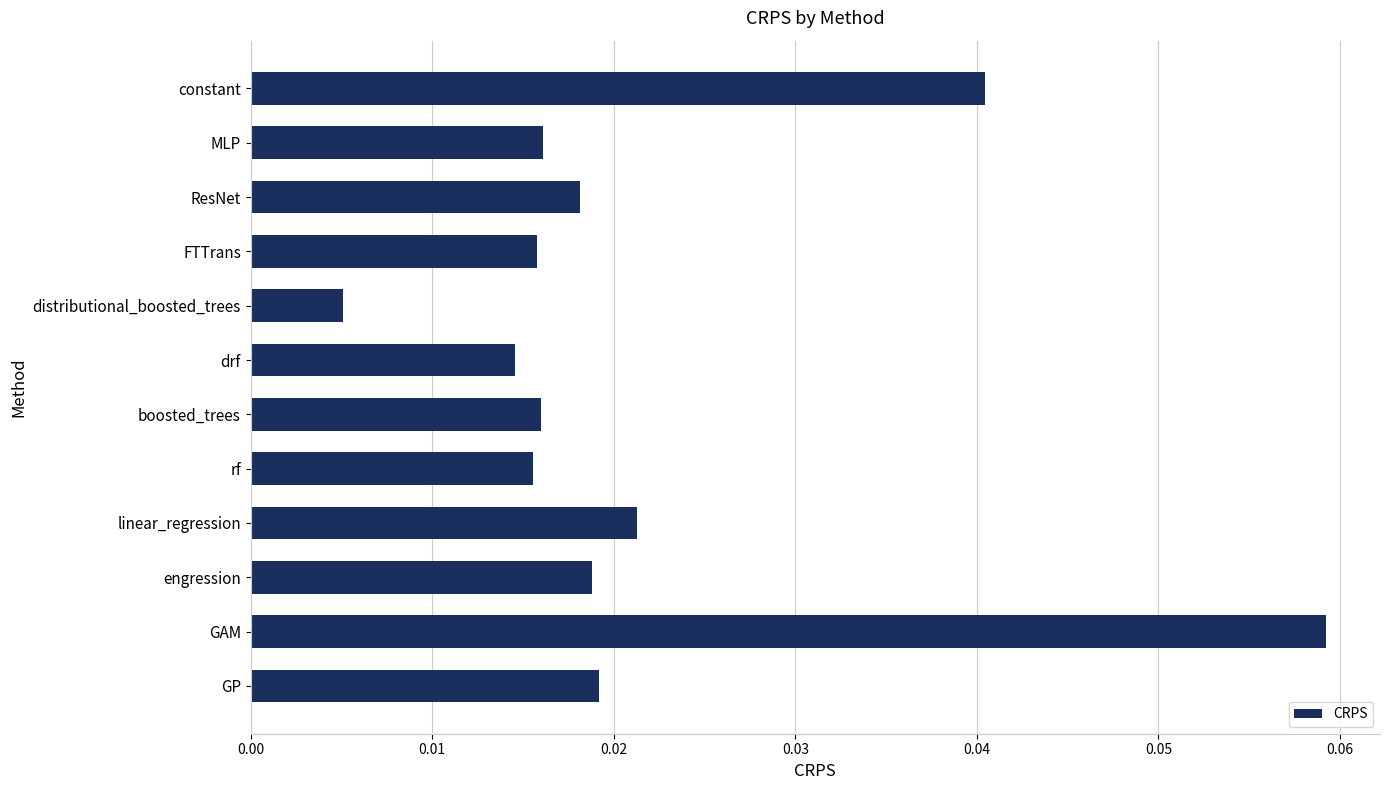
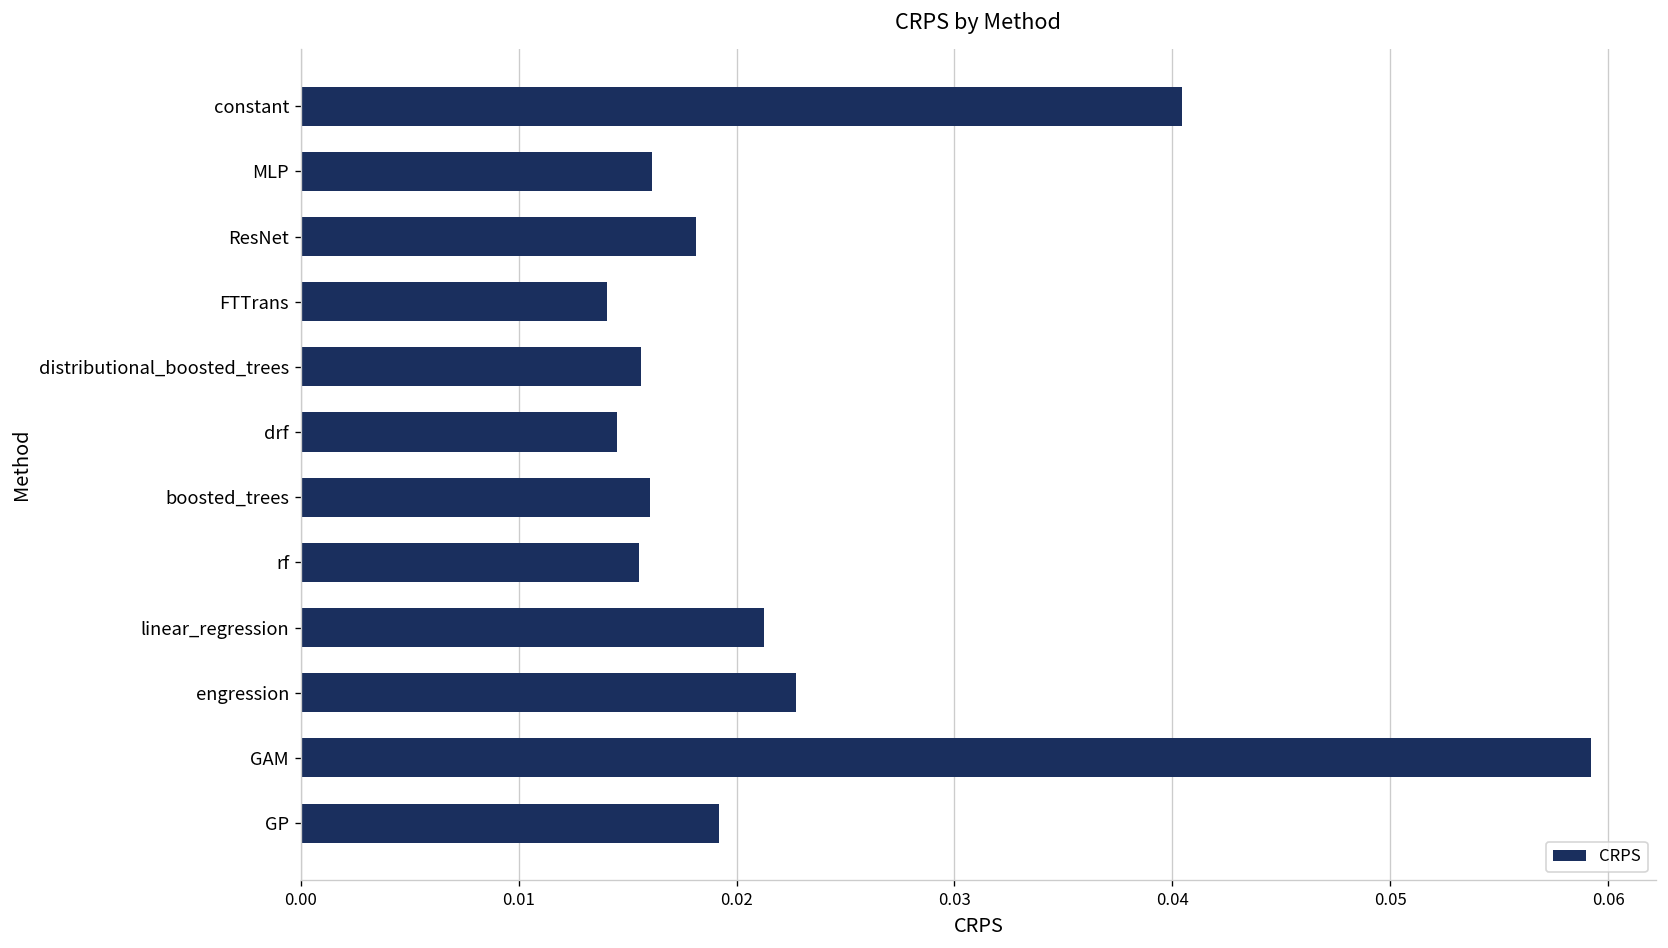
FTTrans: 0.0158 -> 0.0141
distributional_boosted_trees: 0.0051 -> 0.0156
engression: 0.0188 -> 0.0227
